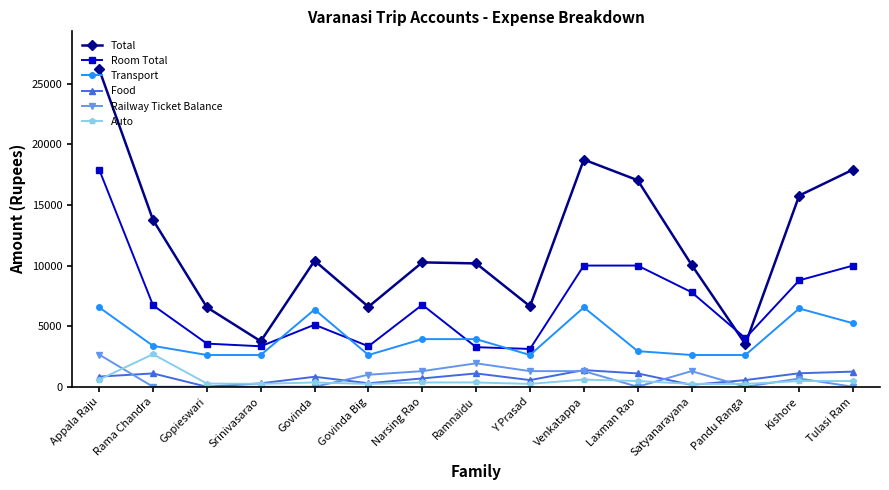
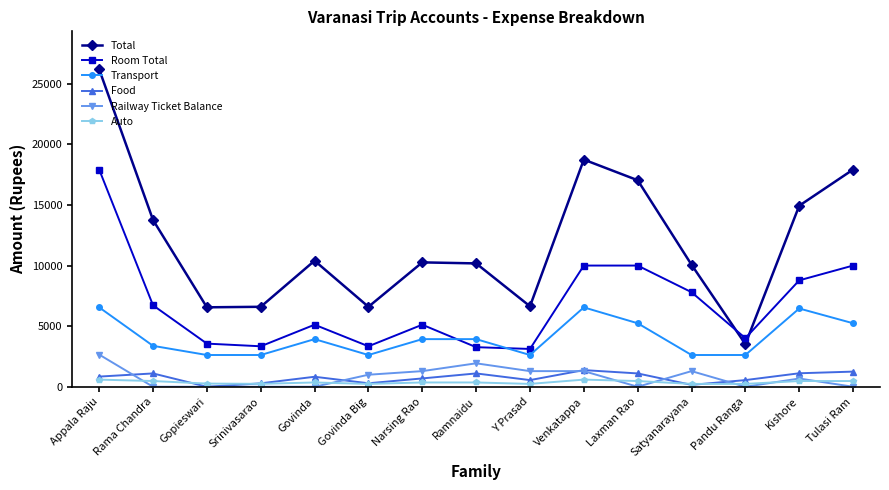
Auto, Rama Chandra: 2700 -> 500
Total, Srinivasarao: 3800 -> 6600
Transport, Govinda: 6400 -> 3900
Room Total, Narsing Rao: 6800 -> 5100
Transport, Laxman Rao: 2900 -> 5200
Total, Kishore: 15800 -> 14900
